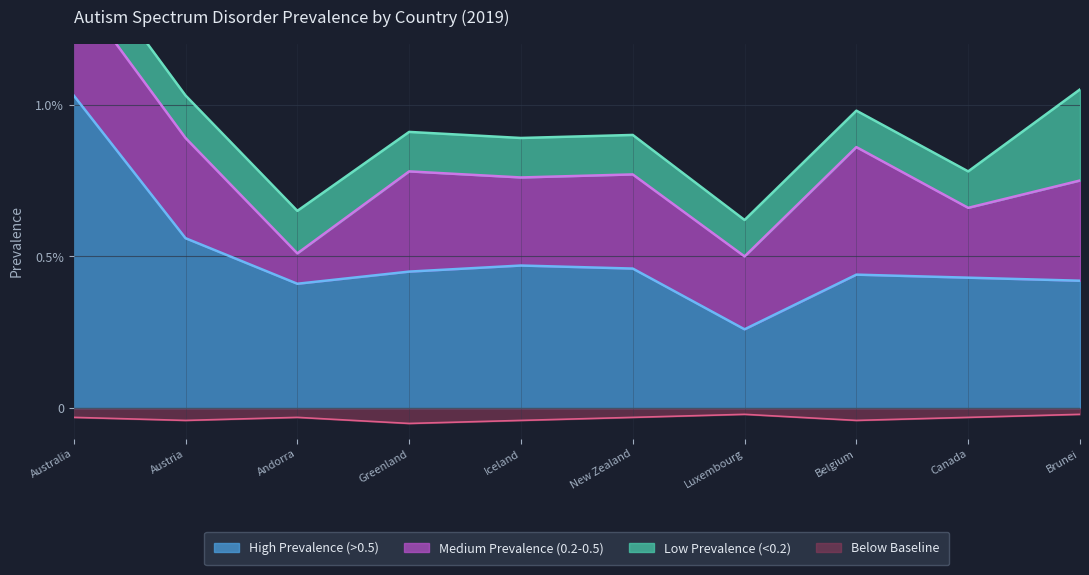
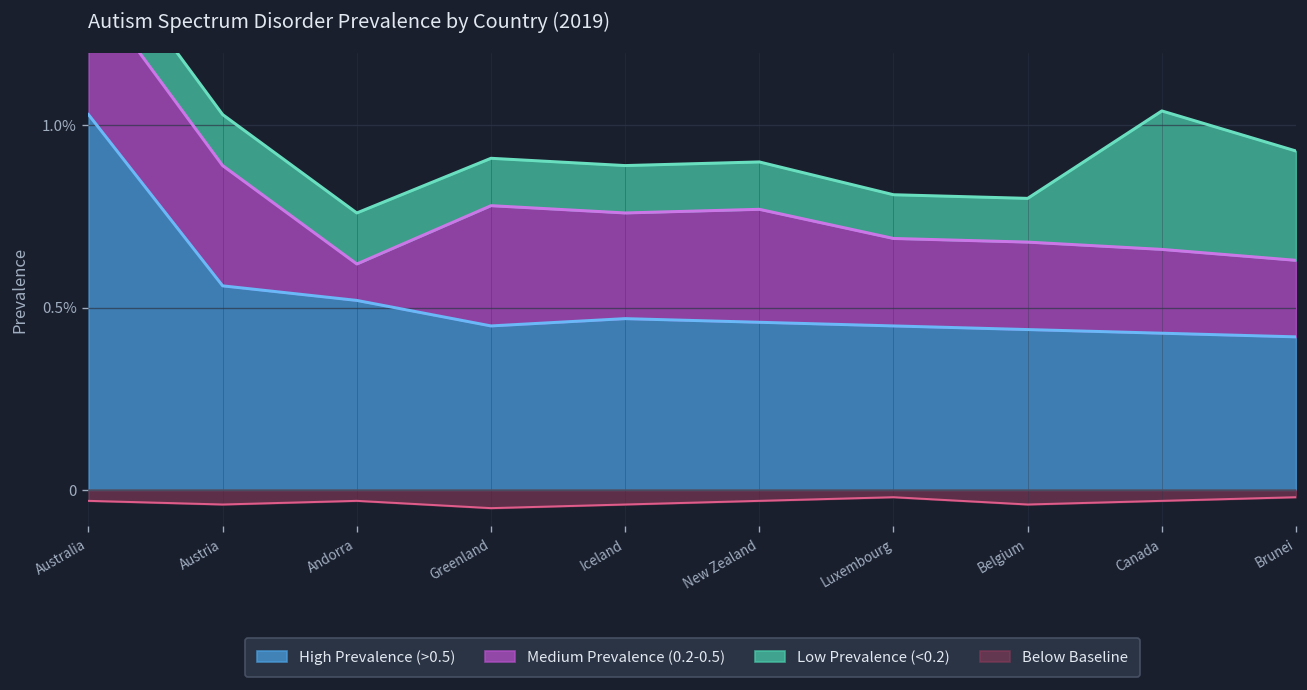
High Prevalence (>0.5), Andorra: 0.41% -> 0.52%
High Prevalence (>0.5), Luxembourg: 0.26% -> 0.45%
Medium Prevalence (0.2-0.5), Belgium: 0.42% -> 0.24%
Low Prevalence (<0.2), Canada: 0.12% -> 0.38%
Medium Prevalence (0.2-0.5), Brunei: 0.33% -> 0.21%
